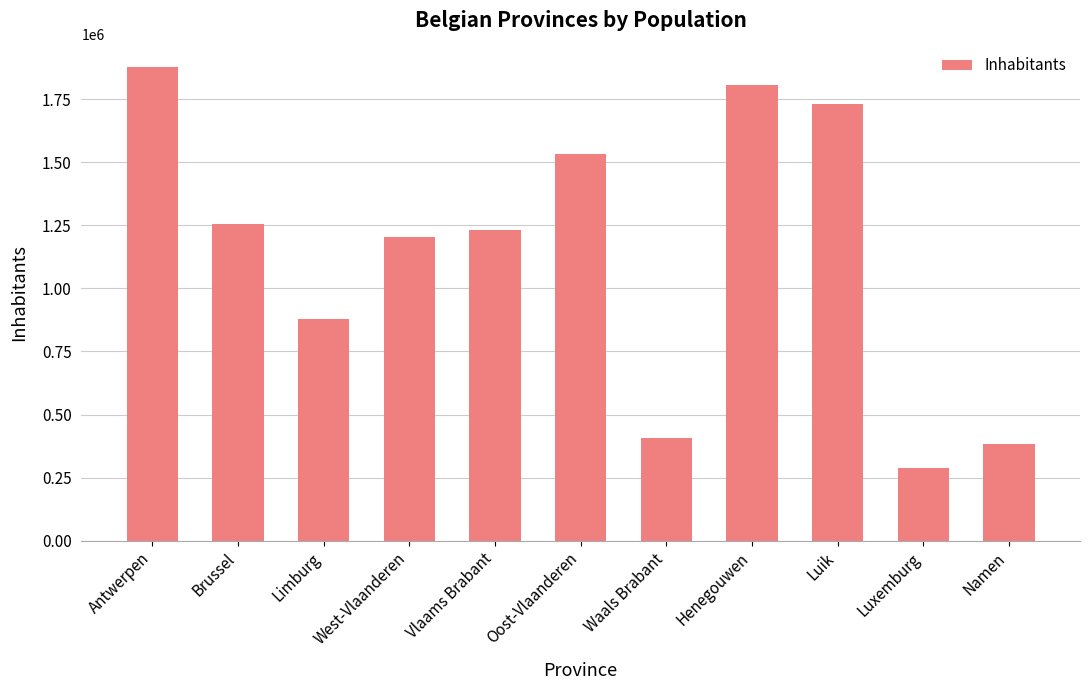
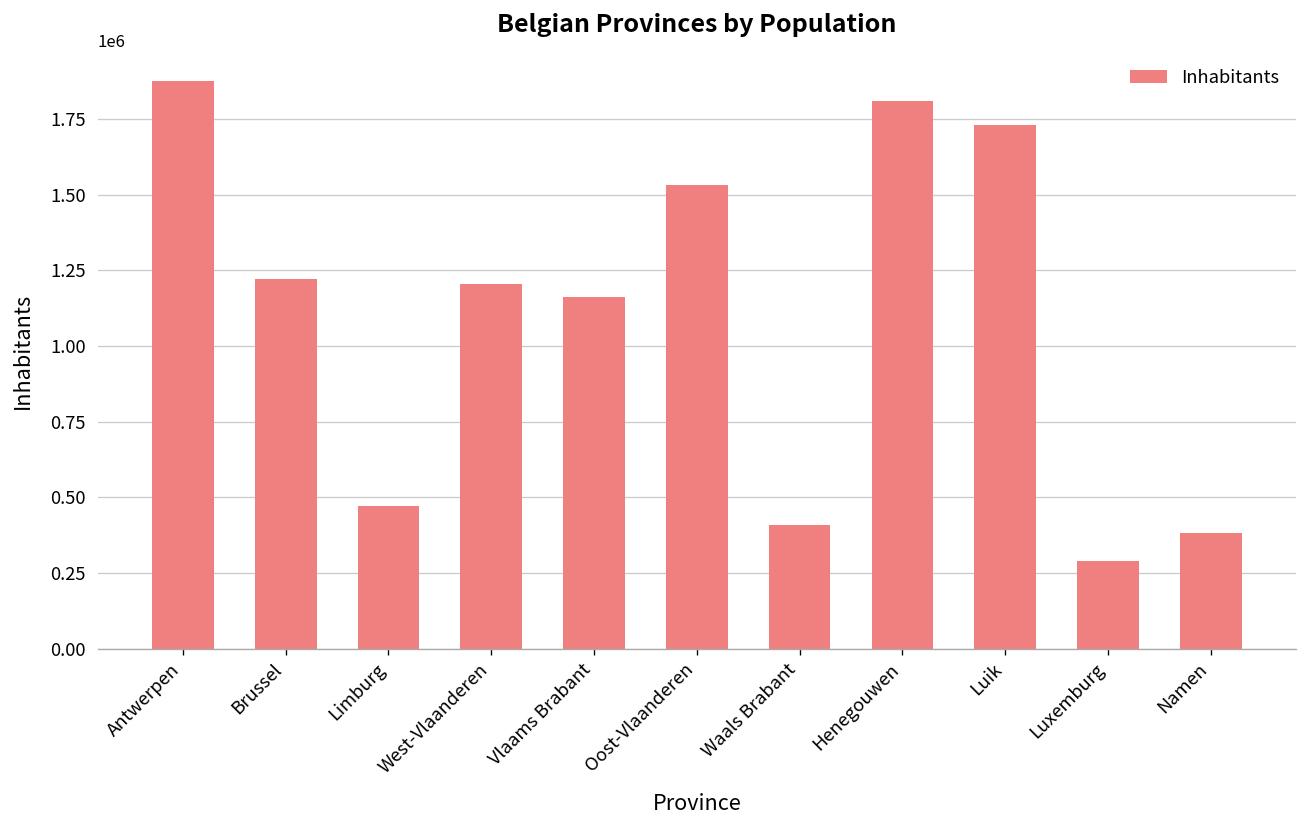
Brussel: 1250000 -> 1220000
Limburg: 880000 -> 470000
Vlaams Brabant: 1230000 -> 1160000
